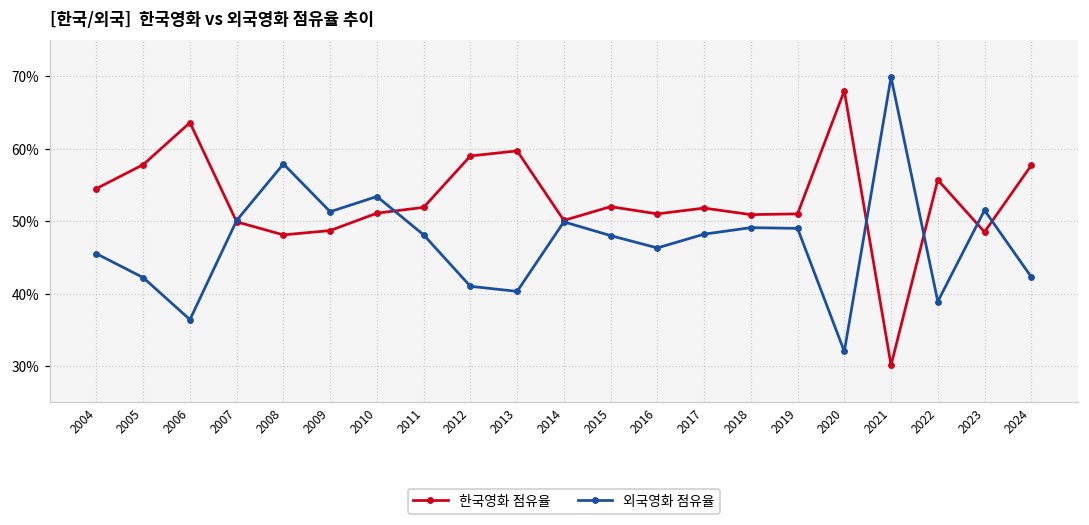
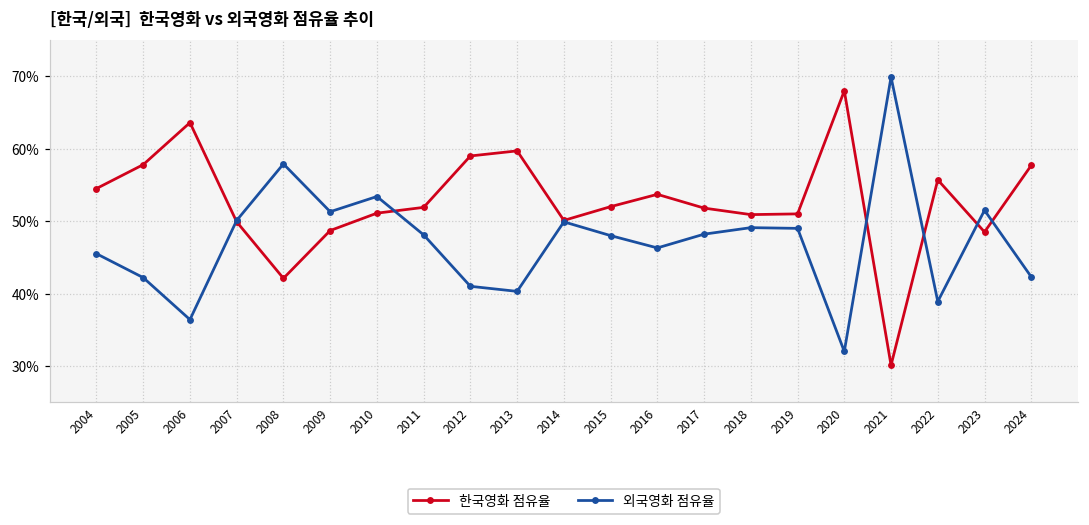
한국영화 점유율, 2008: 48% -> 42%
한국영화 점유율, 2016: 51% -> 54%
